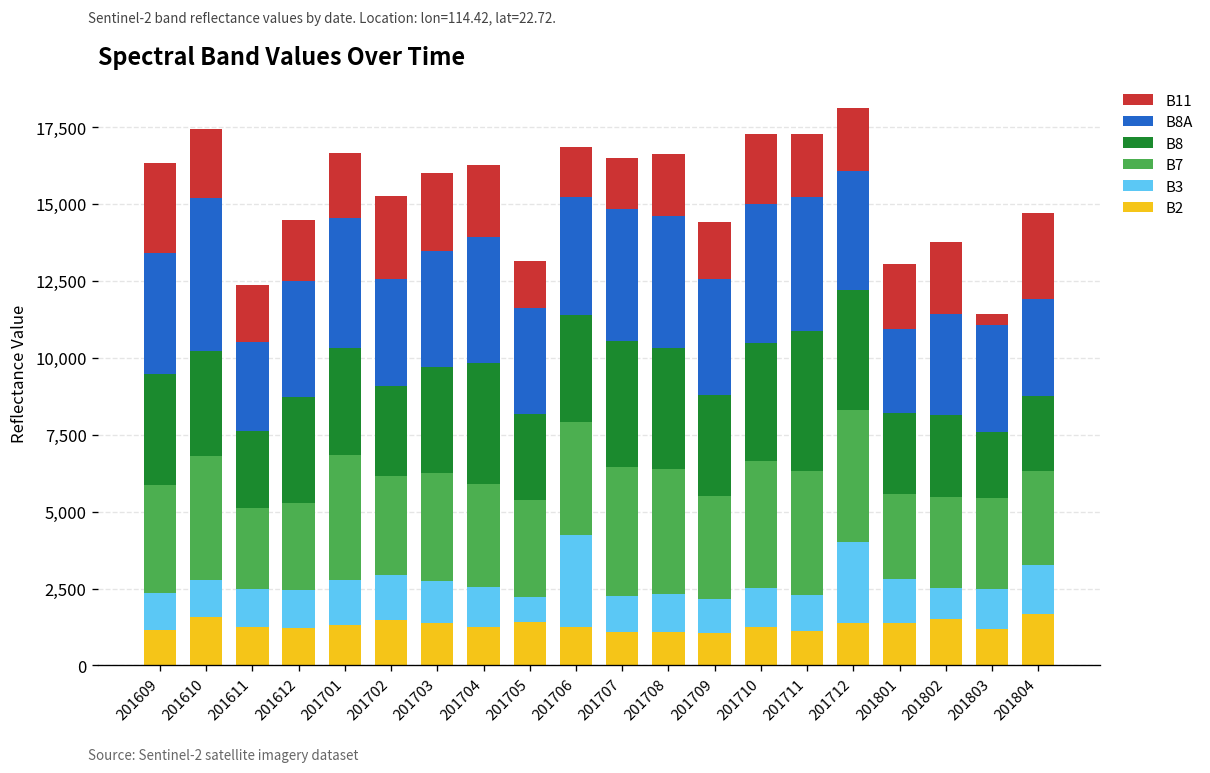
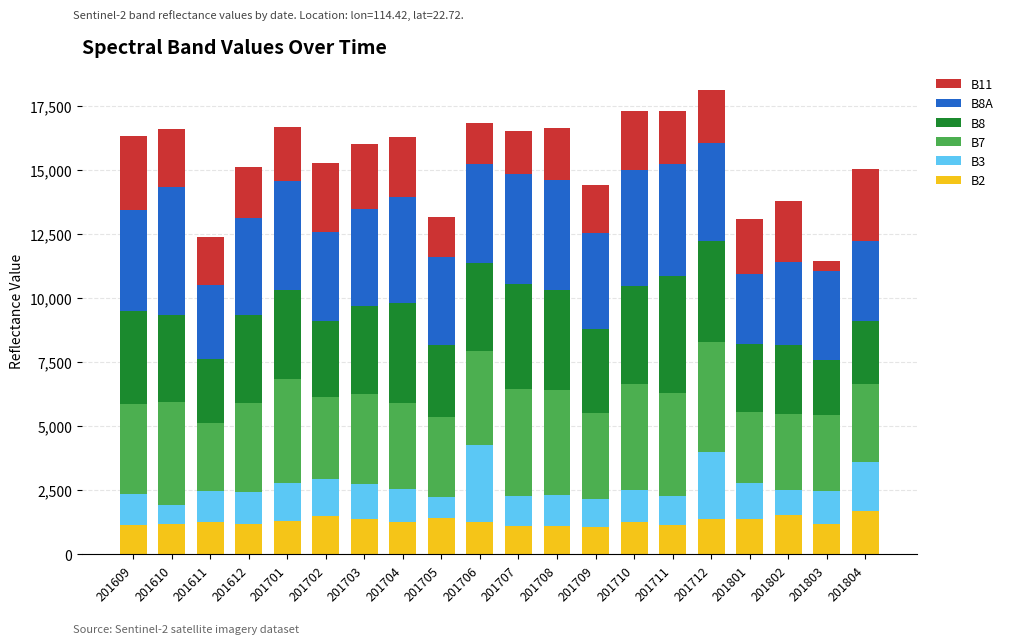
B2, 201610: 1,600 -> 1,200
B3, 201610: 1,200 -> 700
B7, 201612: 2,800 -> 3,500
B3, 201804: 1,600 -> 1,900
